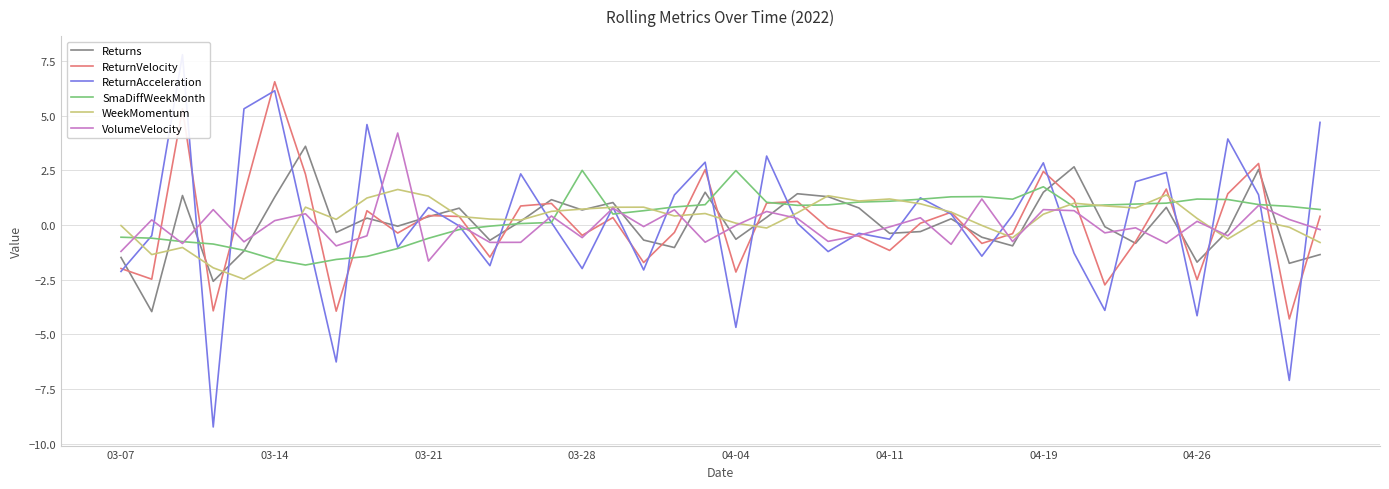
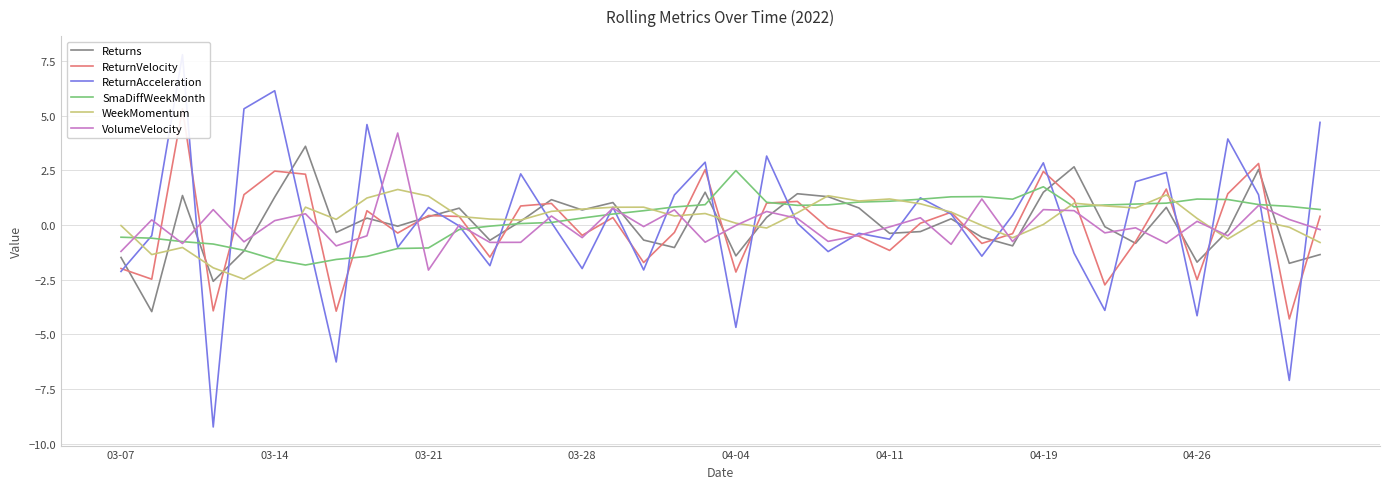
ReturnVelocity, 03-14: 6.5 -> 2.5
SmaDiffWeekMonth, 03-21: -0.6 -> -1.0
VolumeVelocity, 03-21: -1.6 -> -2.1
SmaDiffWeekMonth, 03-28: 2.5 -> 0.3
Returns, 04-04: -0.7 -> -1.4
WeekMomentum, 04-19: 0.5 -> 0.0
